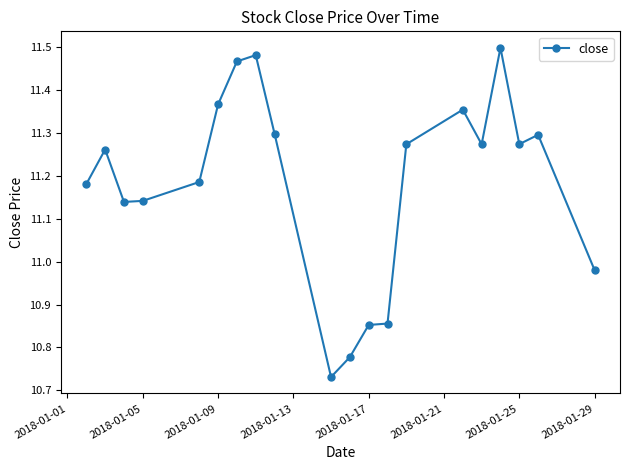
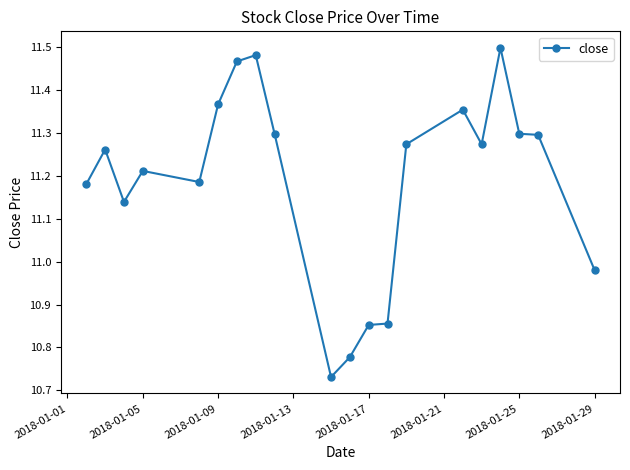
2018-01-05: 11.14 -> 11.21
2018-01-25: 11.27 -> 11.30
